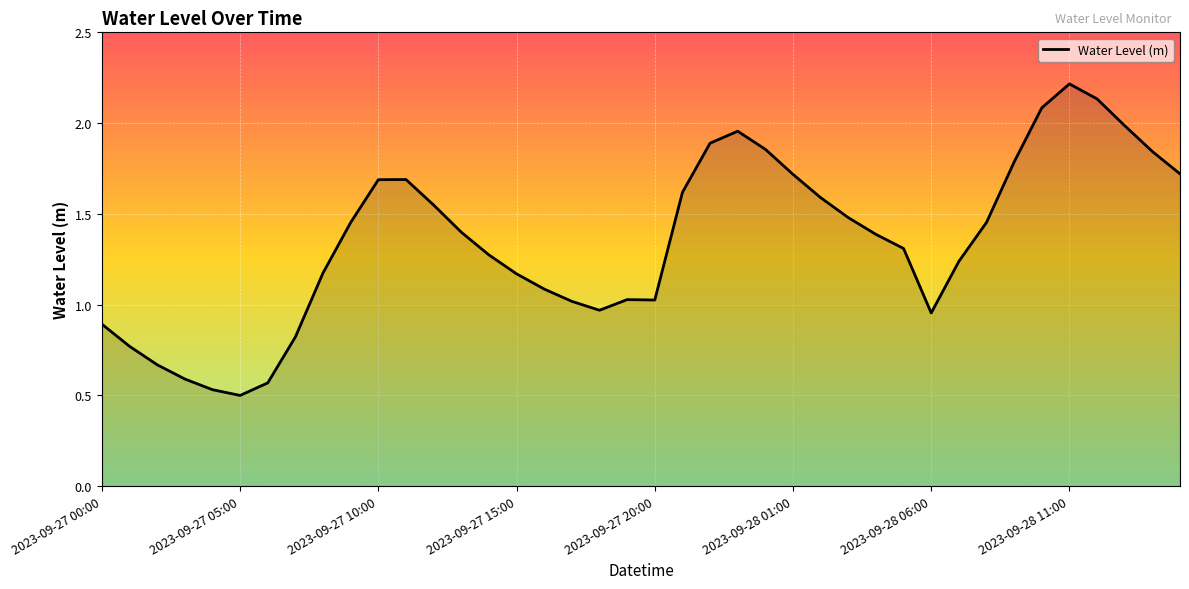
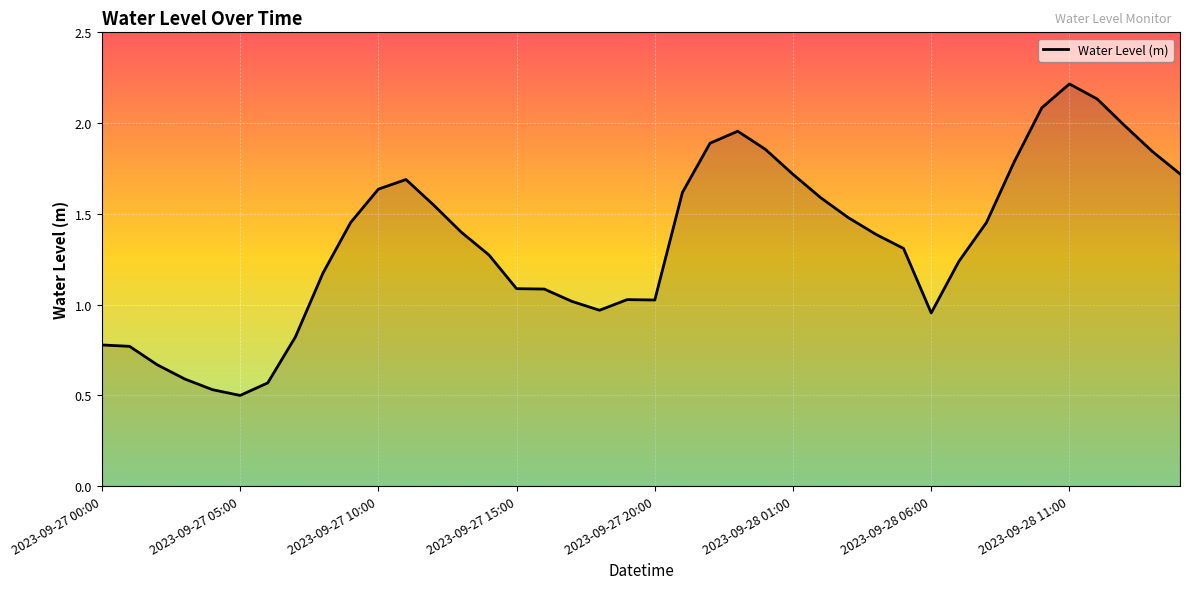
2023-09-27 00:00: 0.89 -> 0.78
2023-09-27 10:00: 1.69 -> 1.64
2023-09-27 15:00: 1.17 -> 1.09
